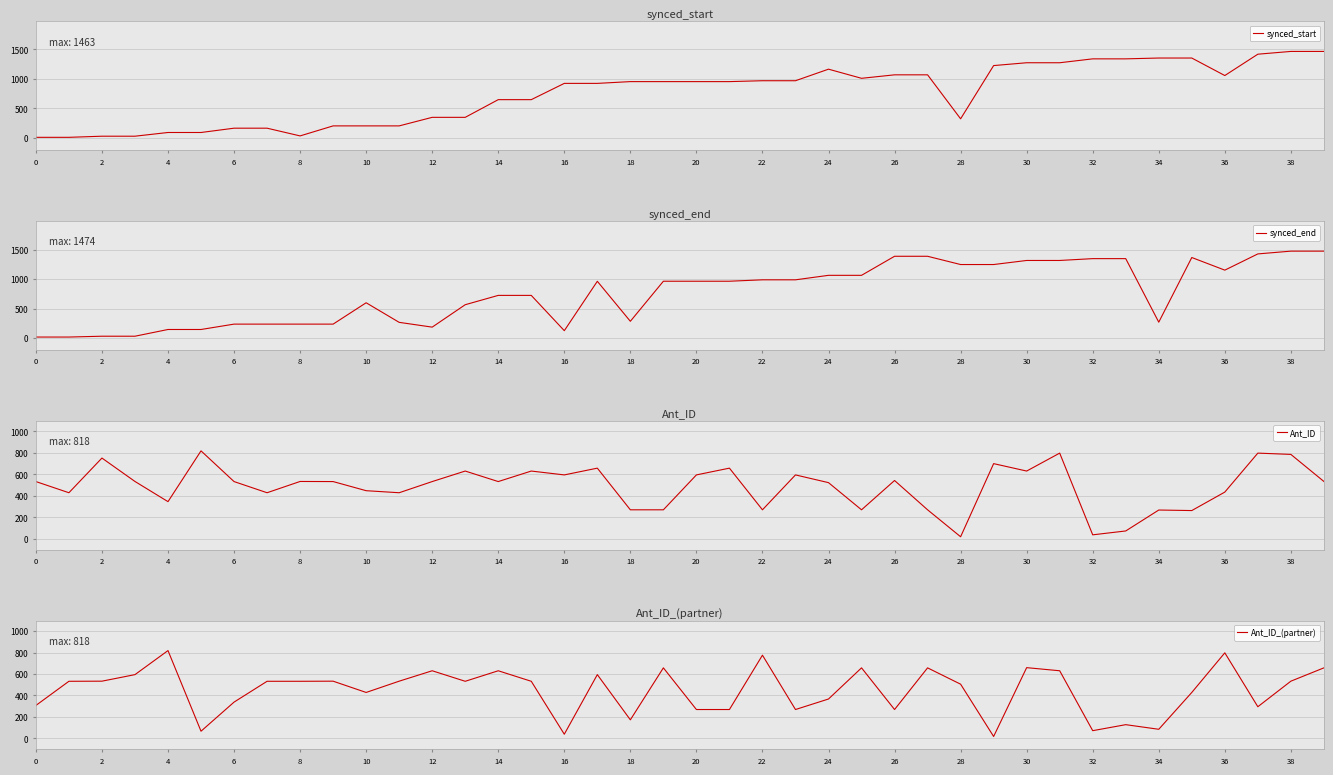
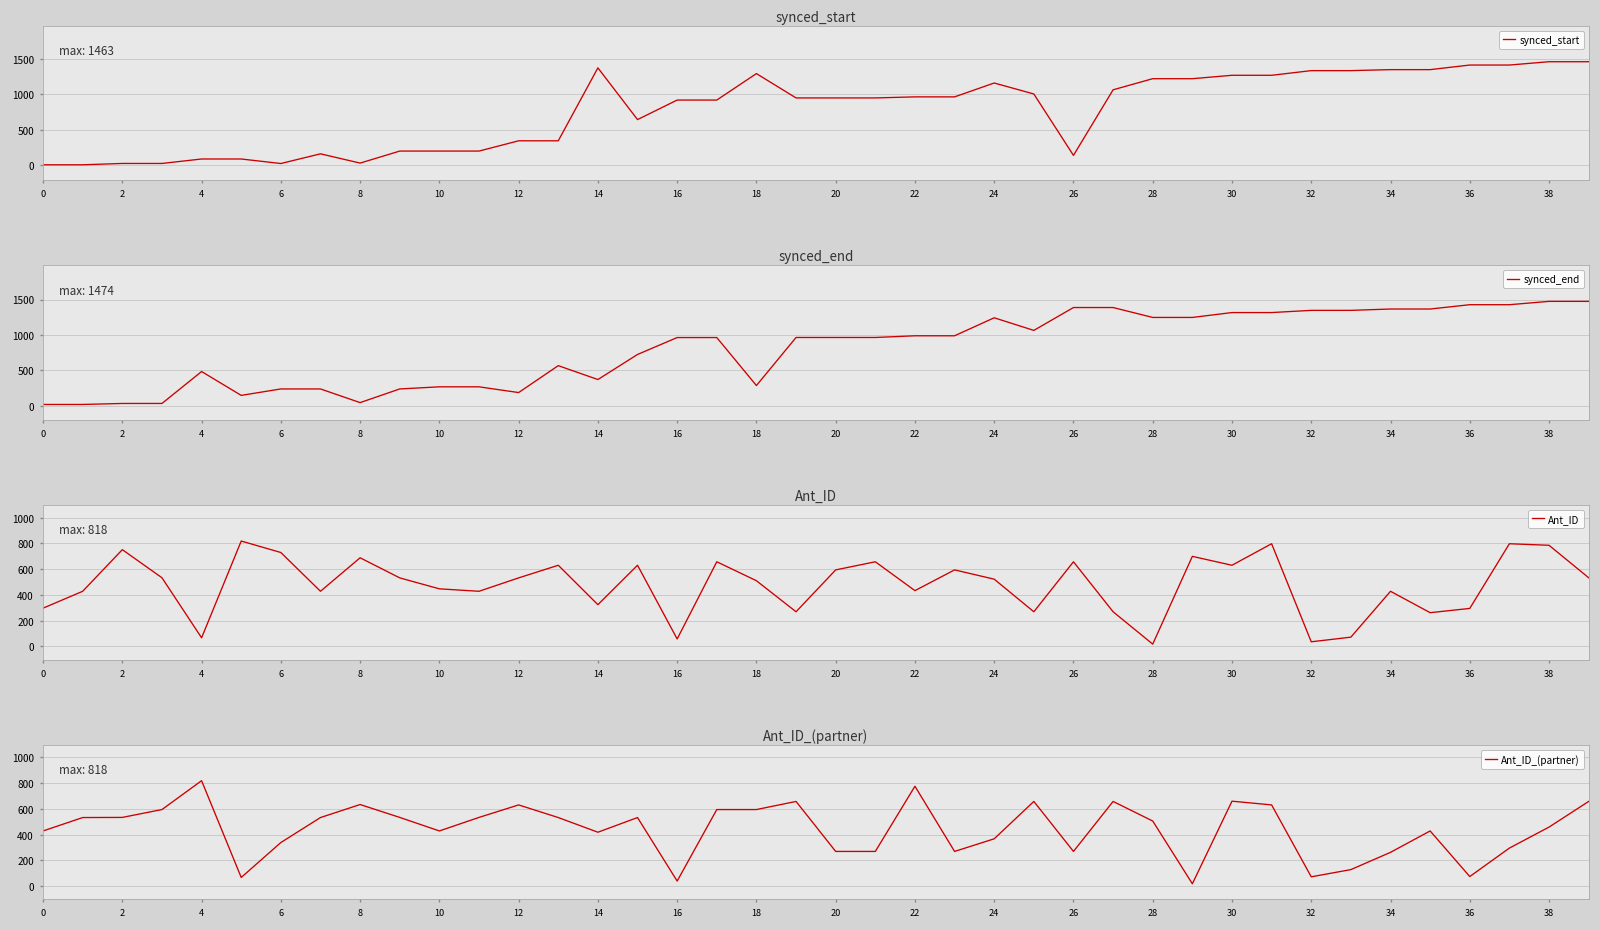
synced_start, 6: 200 -> 0
synced_start, 14: 600 -> 1400
synced_start, 18: 1000 -> 1300
synced_start, 26: 1100 -> 100
synced_start, 28: 300 -> 1200
synced_start, 36: 1100 -> 1400
synced_end, 4: 100 -> 500
synced_end, 8: 200 -> 0
synced_end, 10: 600 -> 300
synced_end, 14: 700 -> 400
synced_end, 16: 100 -> 1000
synced_end, 24: 1100 -> 1200
synced_end, 34: 300 -> 1400
synced_end, 36: 1200 -> 1400
Ant_ID, 0: 530 -> 300
Ant_ID, 4: 350 -> 70
Ant_ID, 6: 530 -> 730
Ant_ID, 8: 530 -> 690
Ant_ID, 14: 530 -> 320
Ant_ID, 16: 590 -> 60
Ant_ID, 18: 270 -> 510
Ant_ID, 22: 270 -> 430
Ant_ID, 26: 540 -> 660
Ant_ID, 34: 270 -> 430
Ant_ID, 36: 430 -> 300
Ant_ID_(partner), 0: 310 -> 430
Ant_ID_(partner), 8: 530 -> 630
Ant_ID_(partner), 14: 630 -> 420
Ant_ID_(partner), 18: 170 -> 590
Ant_ID_(partner), 34: 90 -> 260
Ant_ID_(partner), 36: 800 -> 70
Ant_ID_(partner), 38: 530 -> 460
